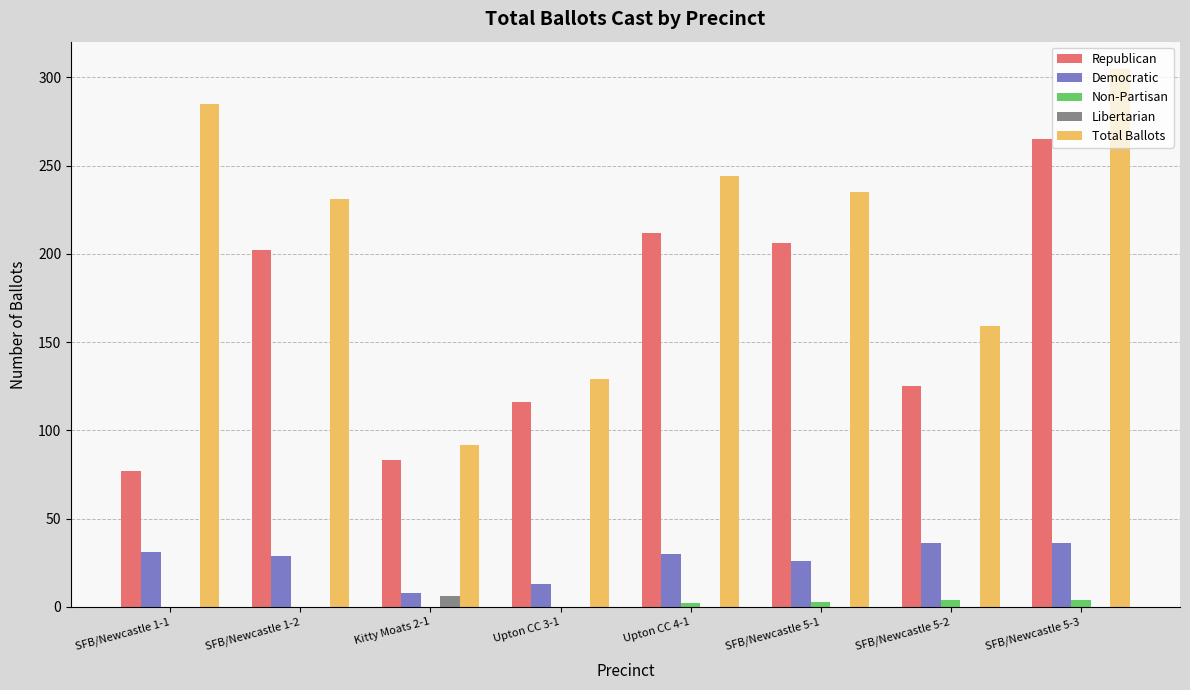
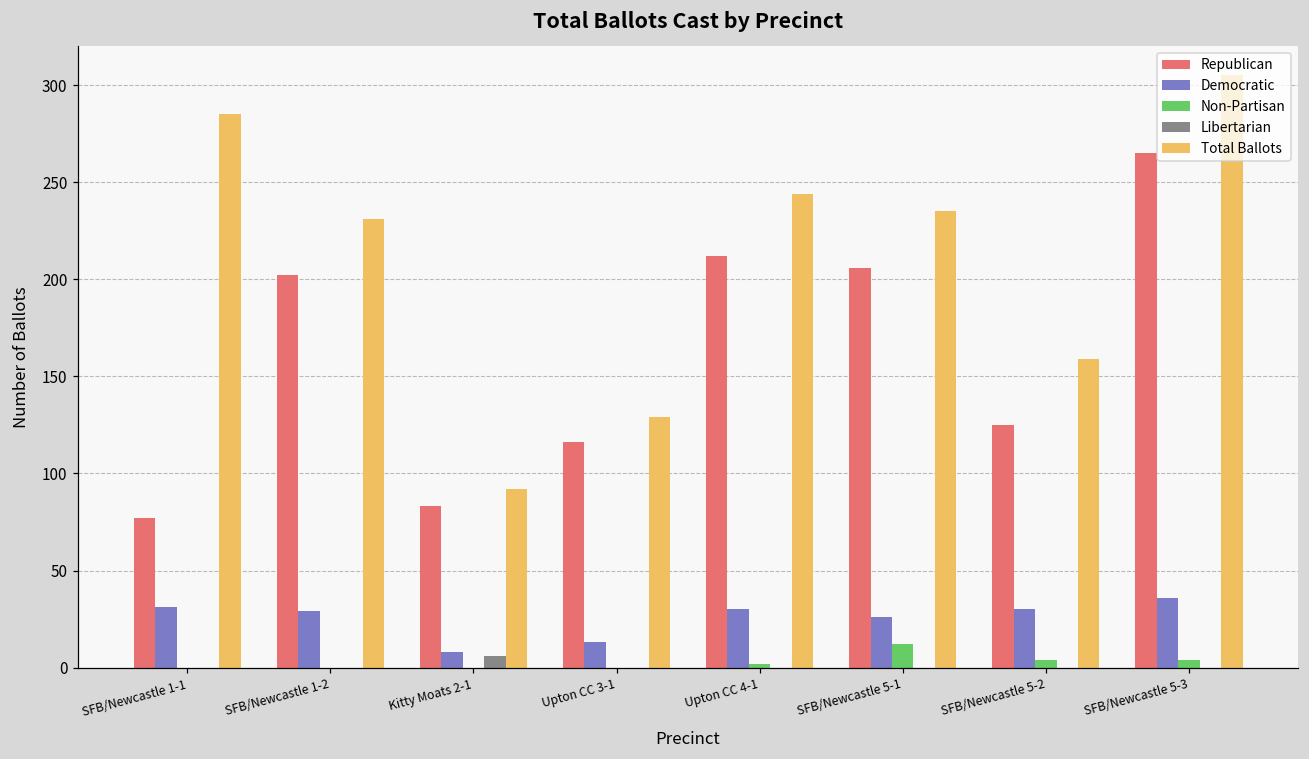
Non-Partisan, SFB/Newcastle 5-1: 3 -> 12
Democratic, SFB/Newcastle 5-2: 36 -> 30
